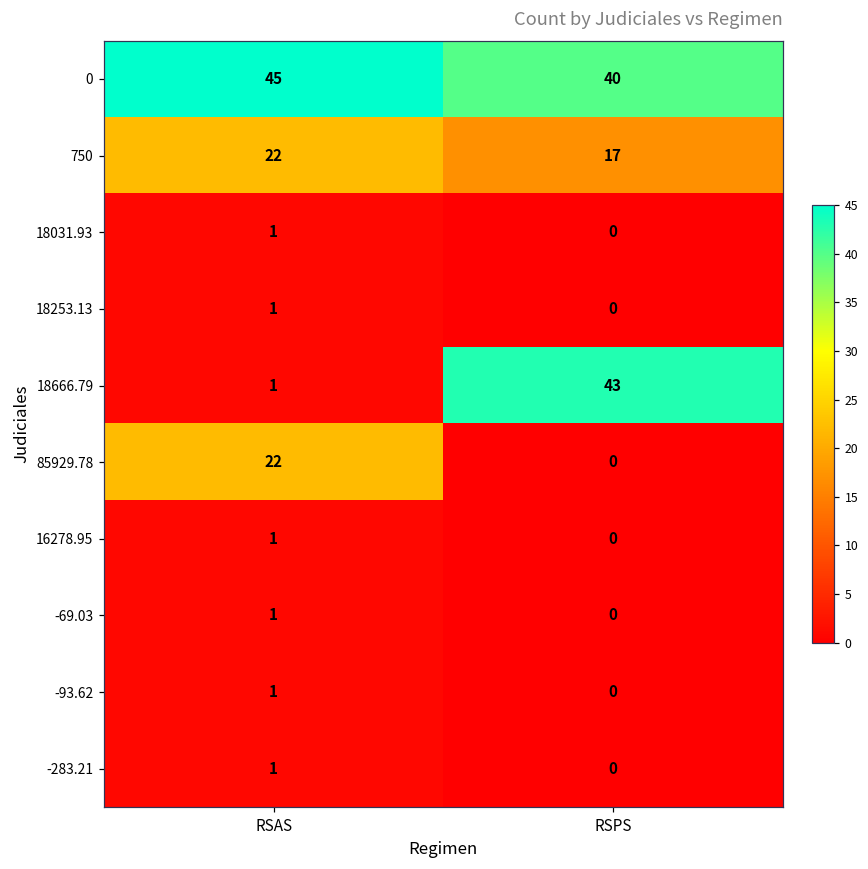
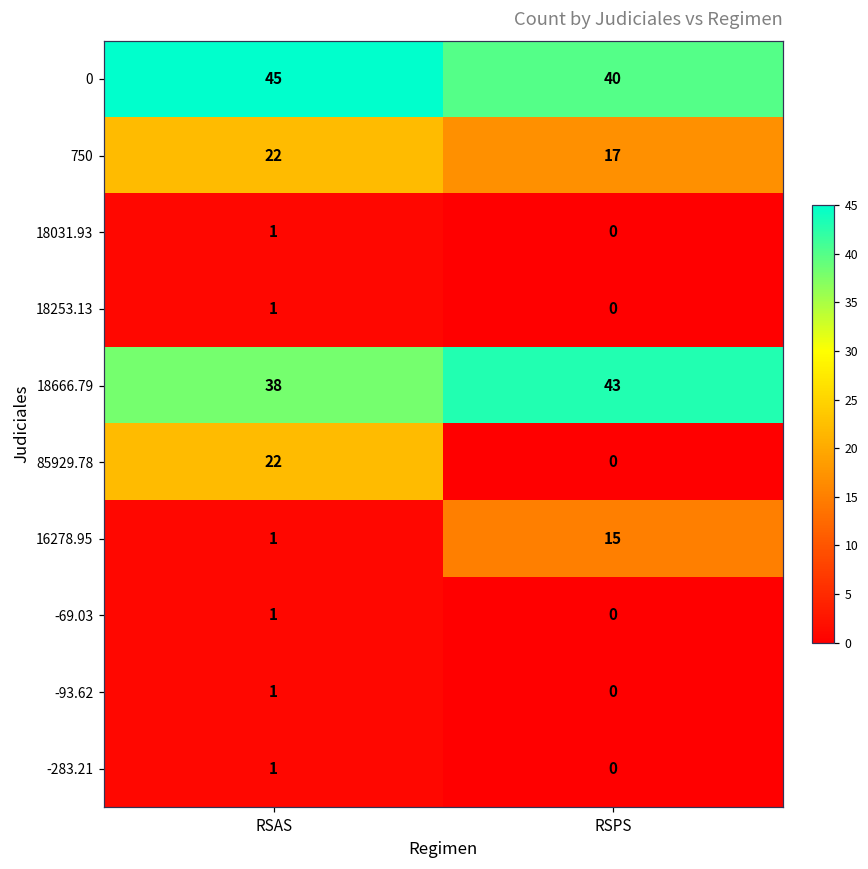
18666.79, RSAS: 1 -> 38
16278.95, RSPS: 0 -> 15
